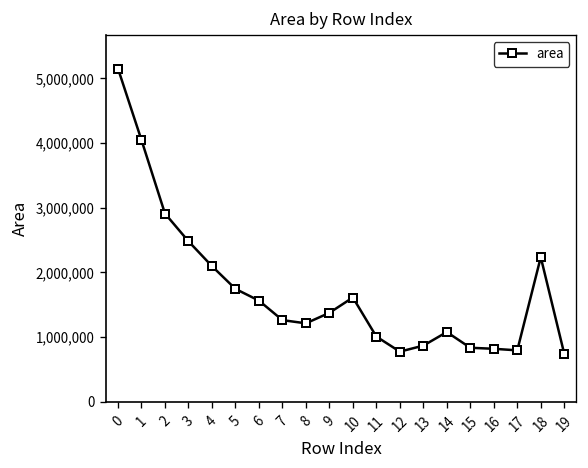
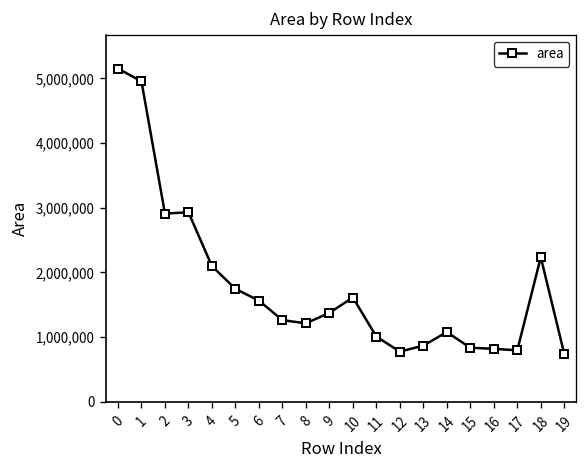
1: 4,000,000 -> 5,000,000
3: 2,500,000 -> 2,900,000
